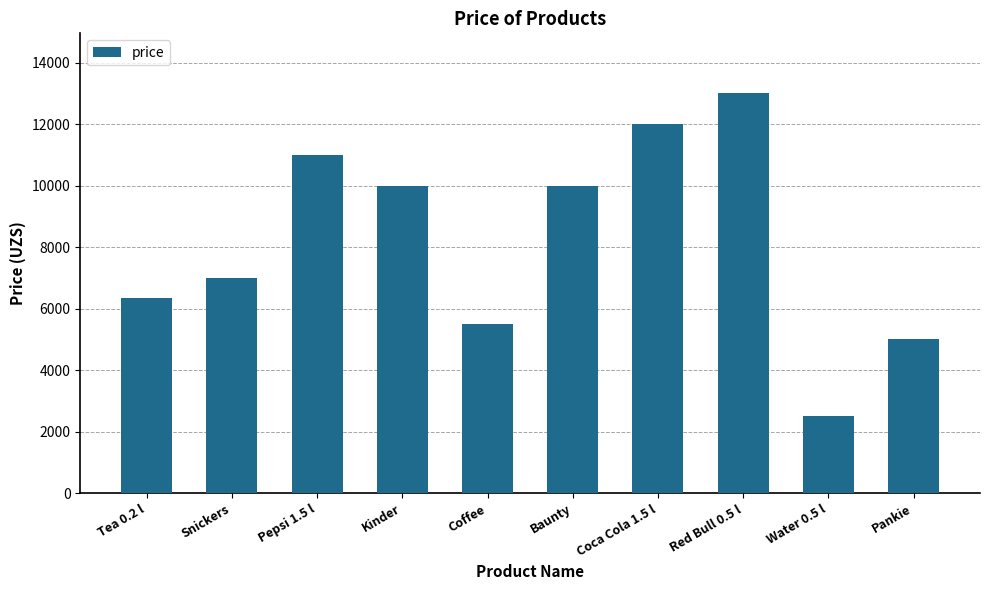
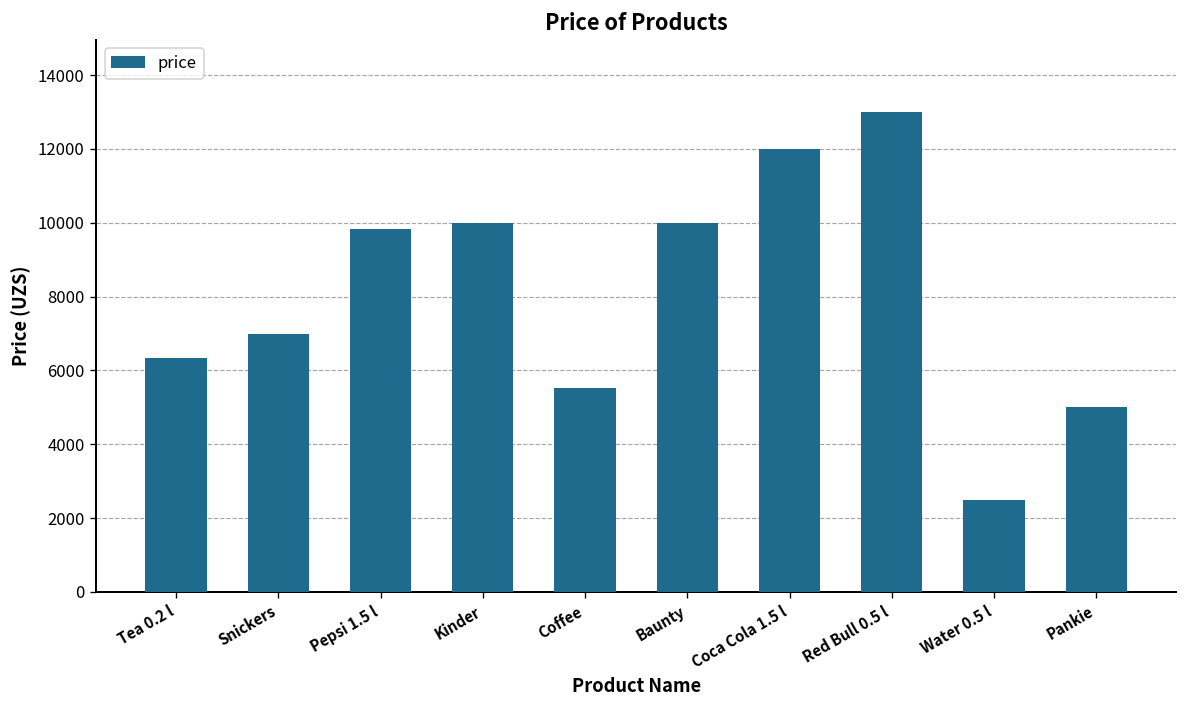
Pepsi 1.5 l: 11000 -> 9800
